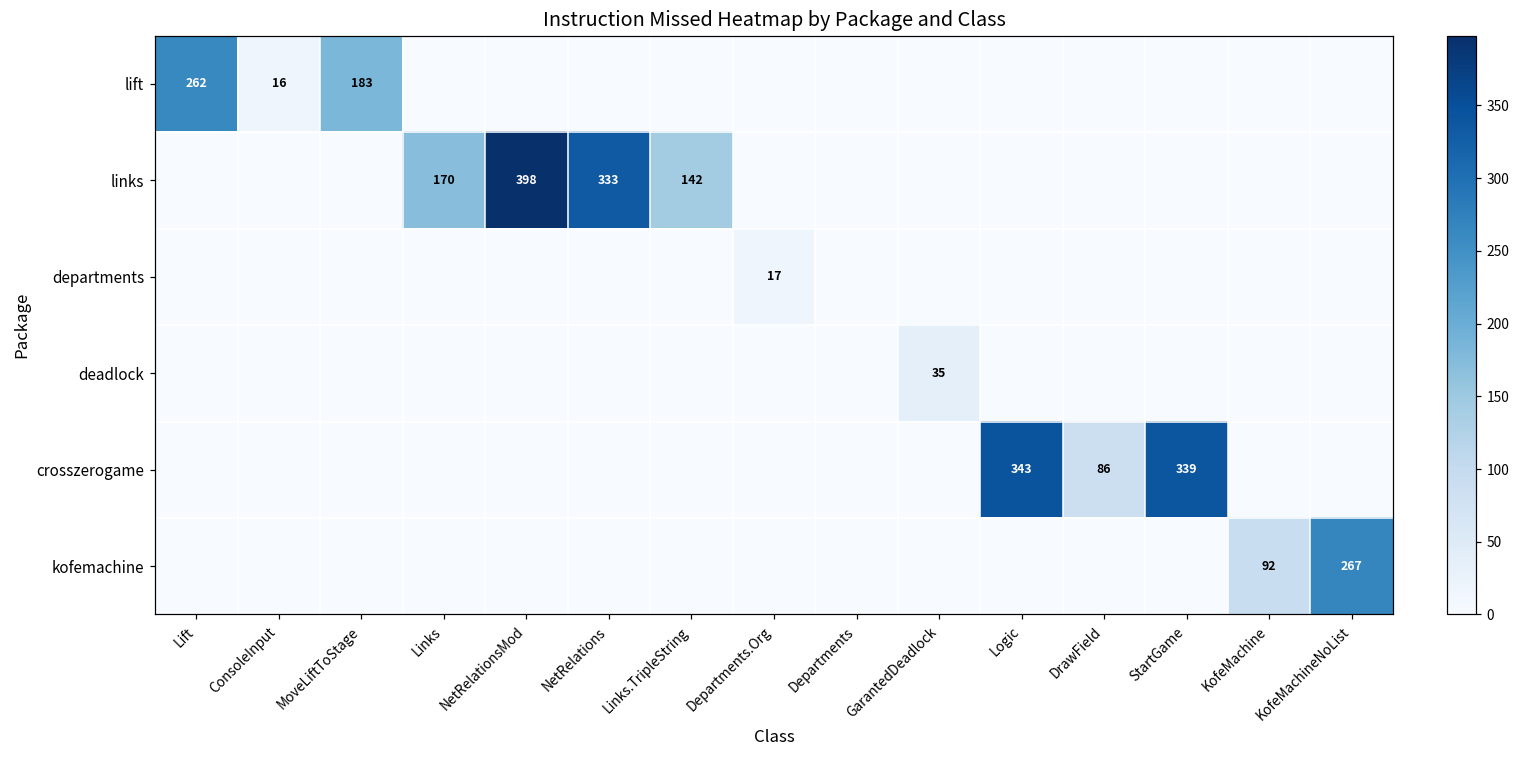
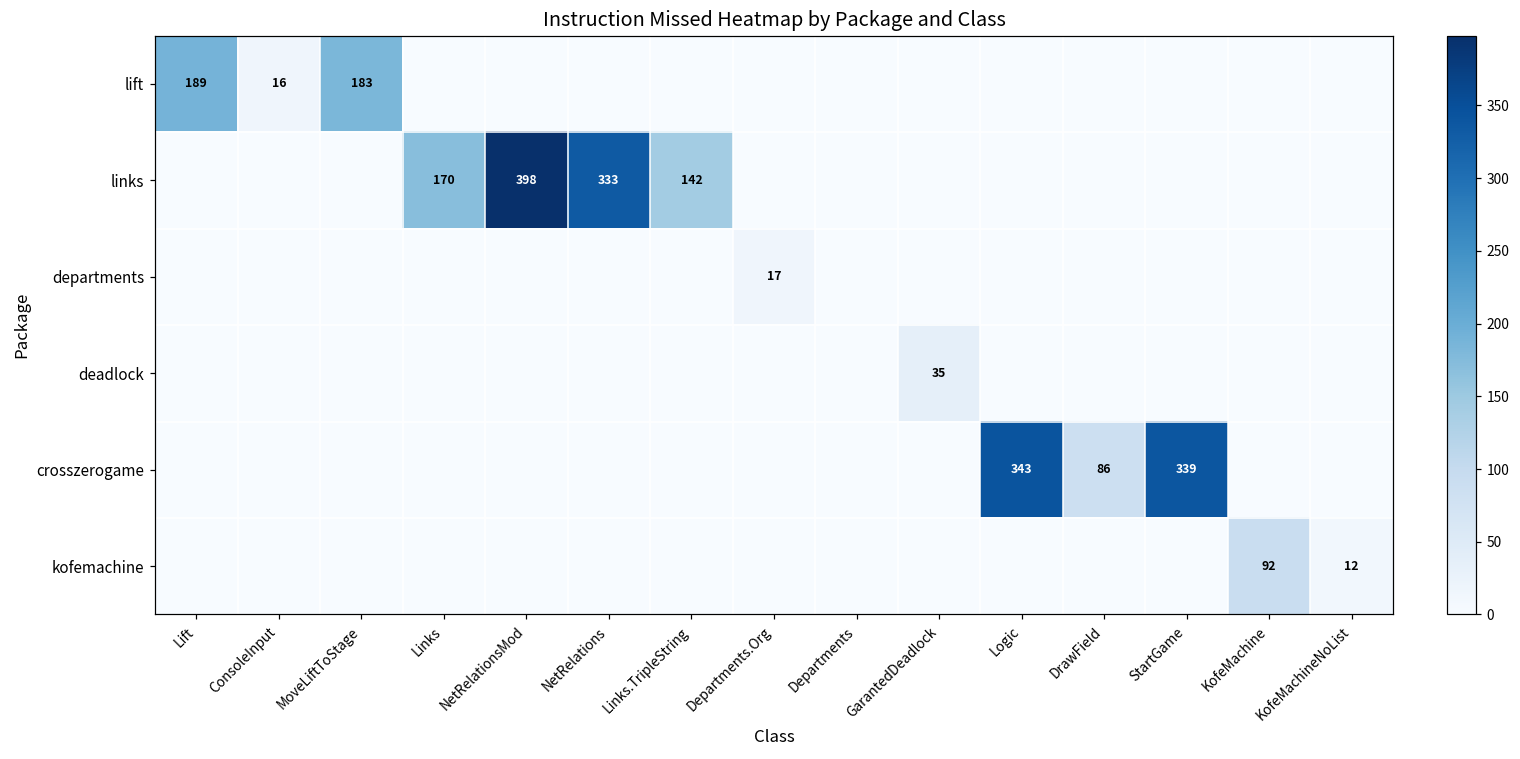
lift, Lift: 262 -> 189
kofemachine, KofeMachineNoList: 267 -> 12
